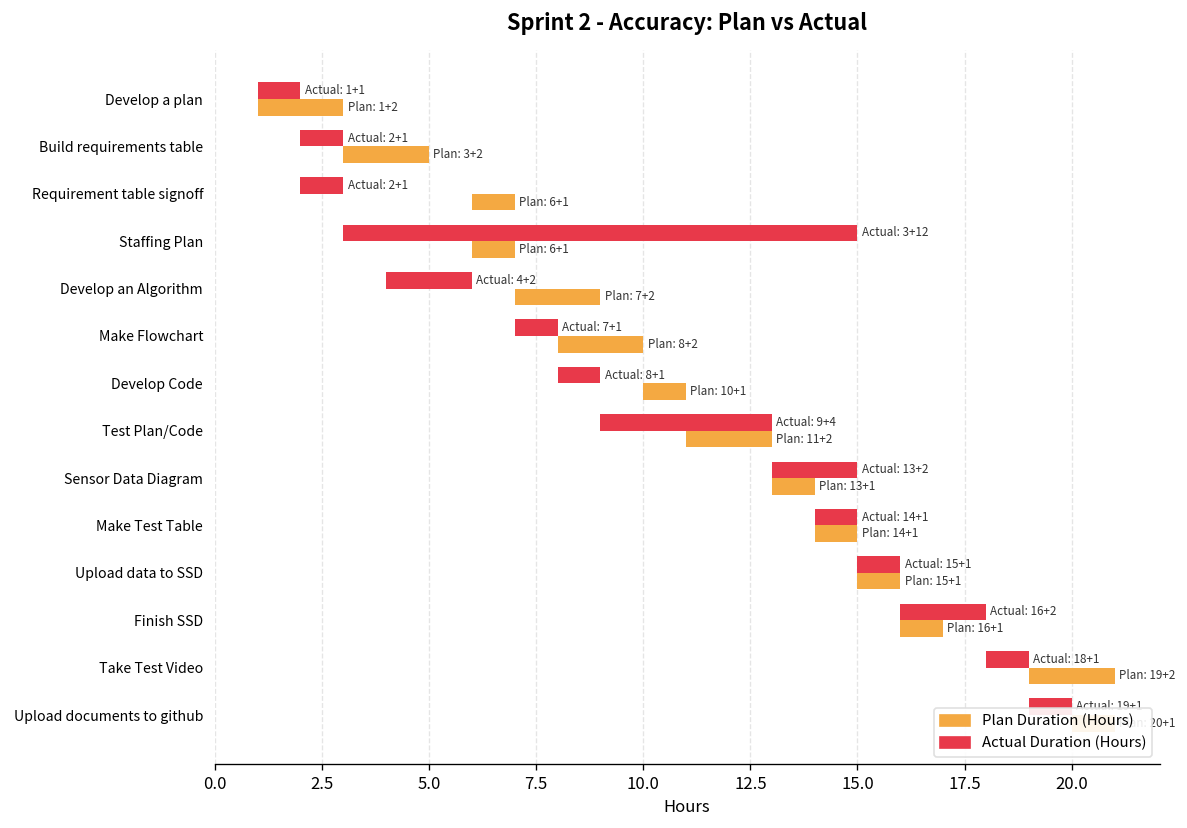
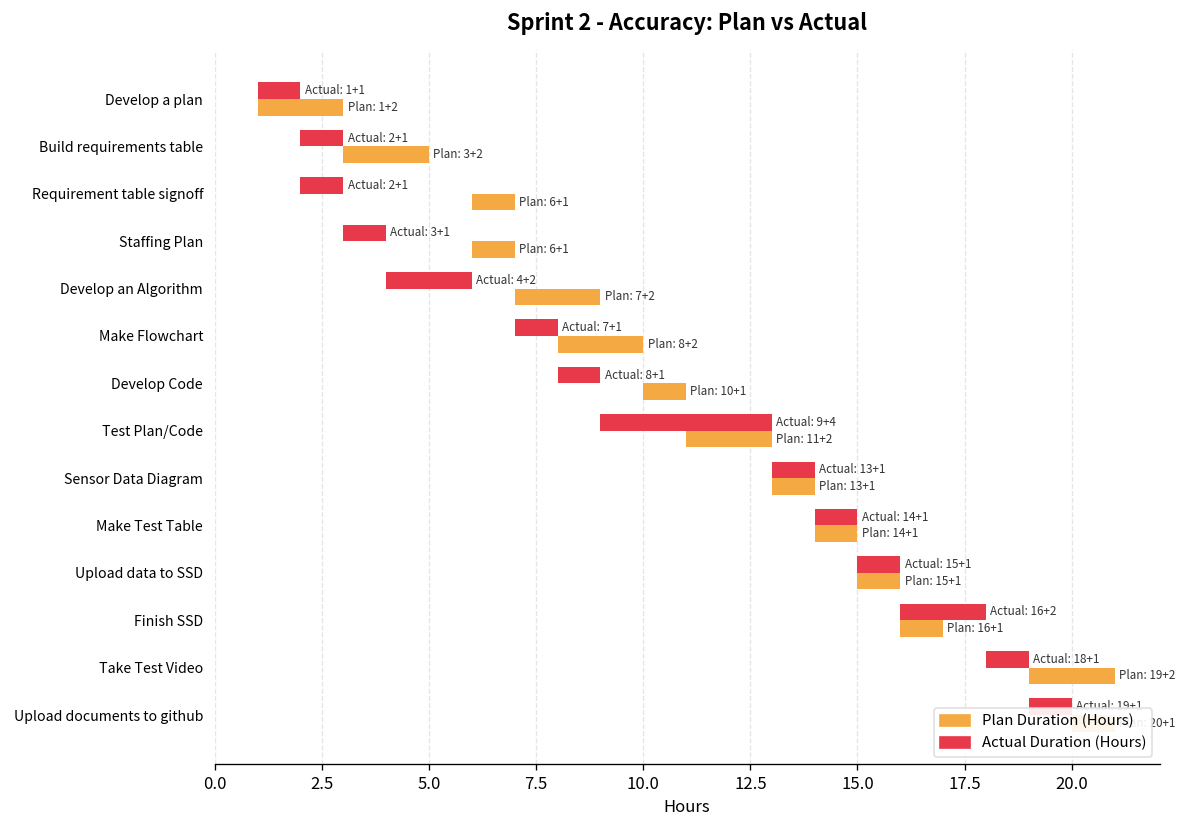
Actual Duration (Hours), Staffing Plan: +12 -> +1
Actual Duration (Hours), Sensor Data Diagram: +2 -> +1
